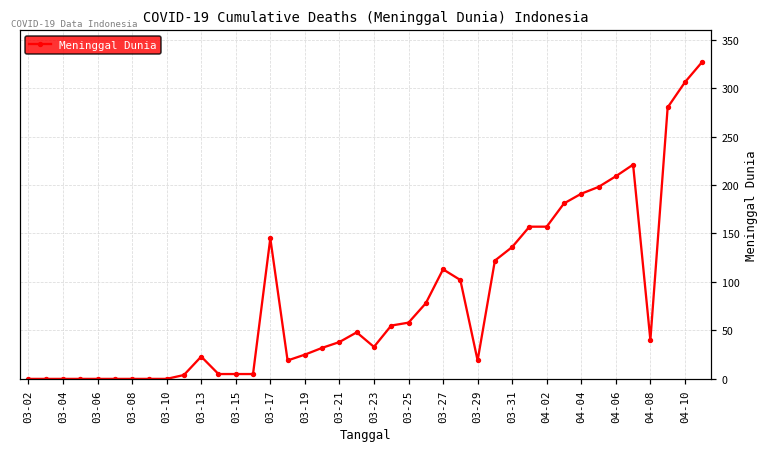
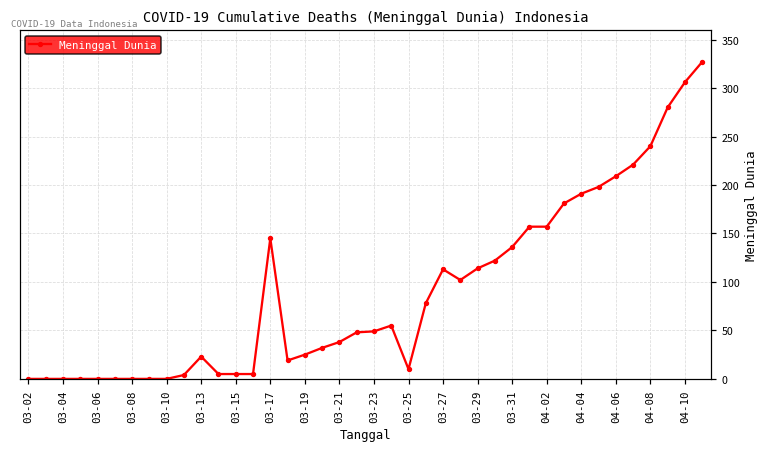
03-23: 30 -> 50
03-25: 60 -> 10
03-29: 20 -> 110
04-08: 40 -> 240
